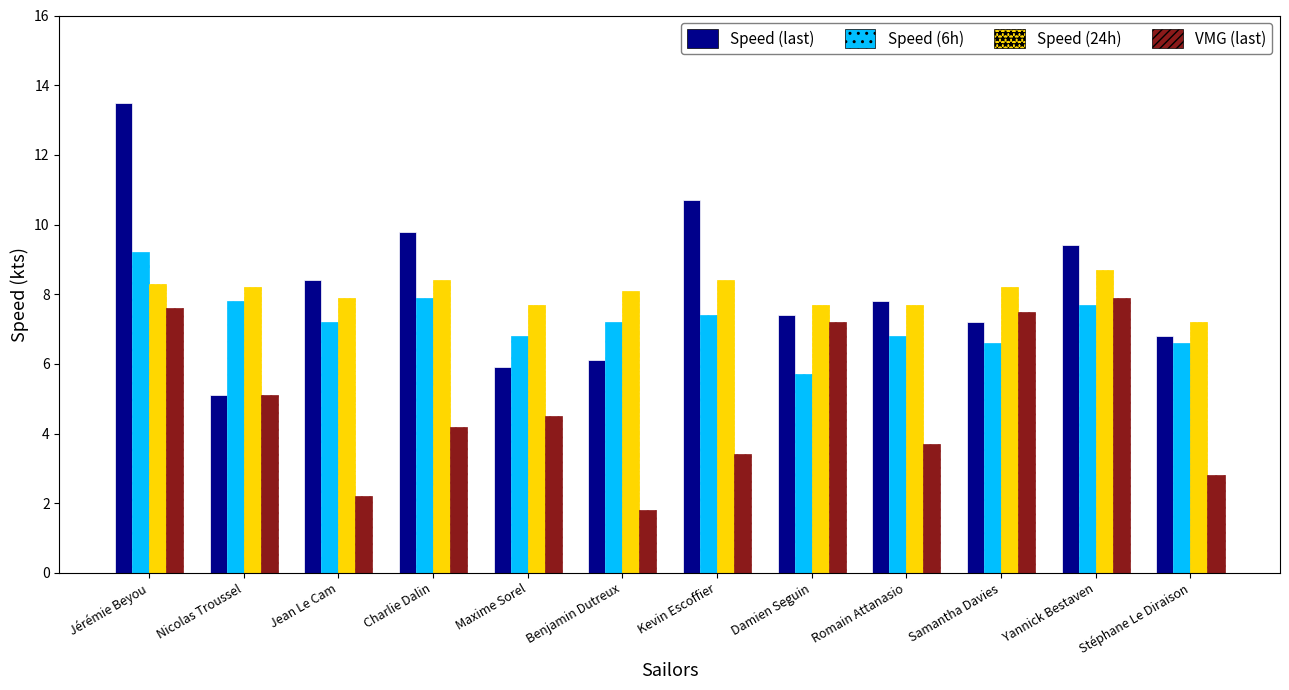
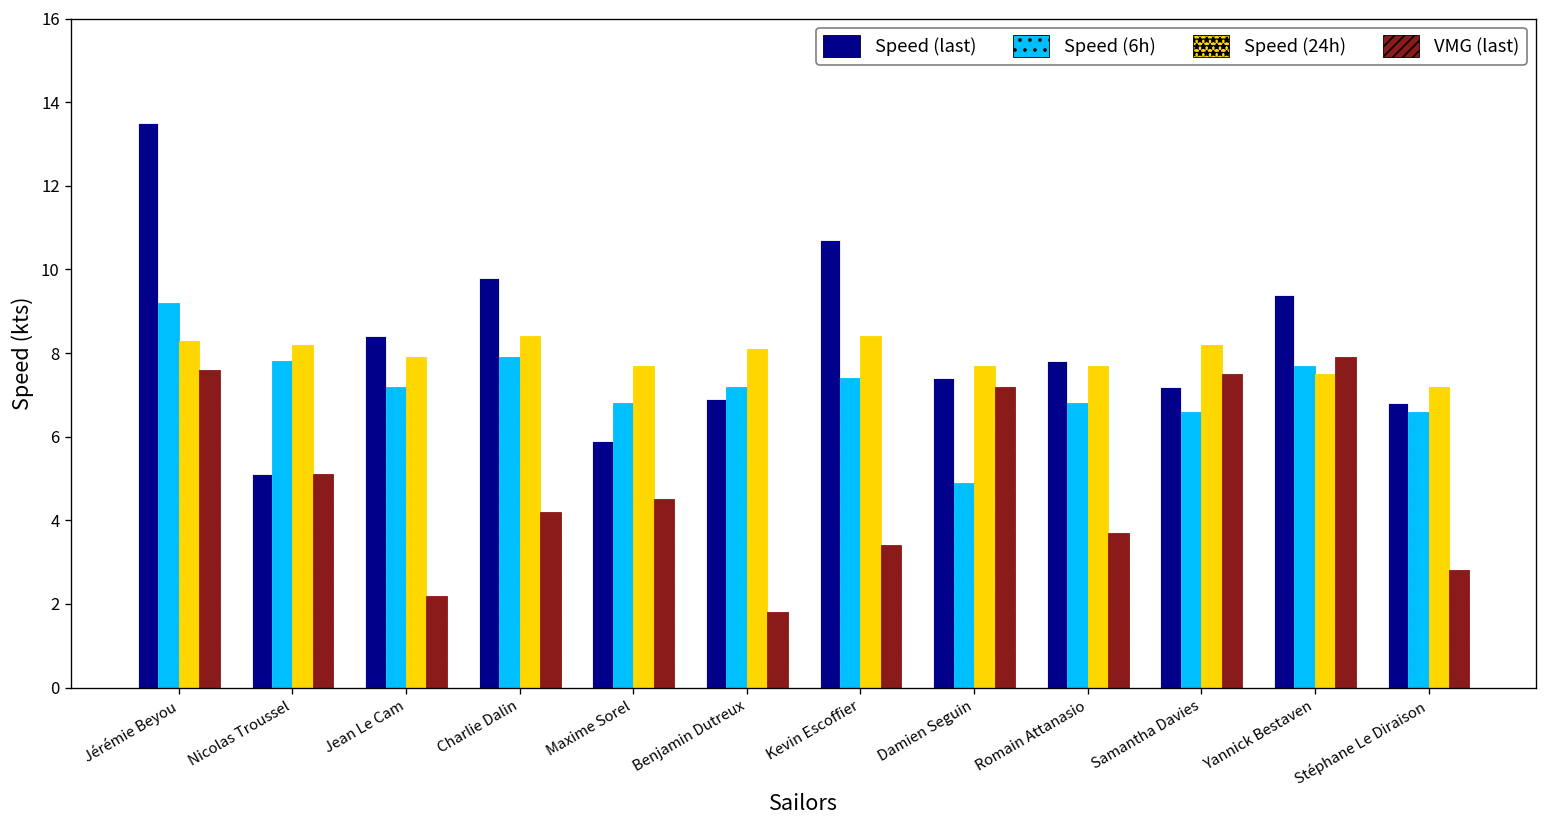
Speed (last), Benjamin Dutreux: 6.1 -> 6.9
Speed (6h), Damien Seguin: 5.7 -> 4.9
Speed (24h), Yannick Bestaven: 8.7 -> 7.5
